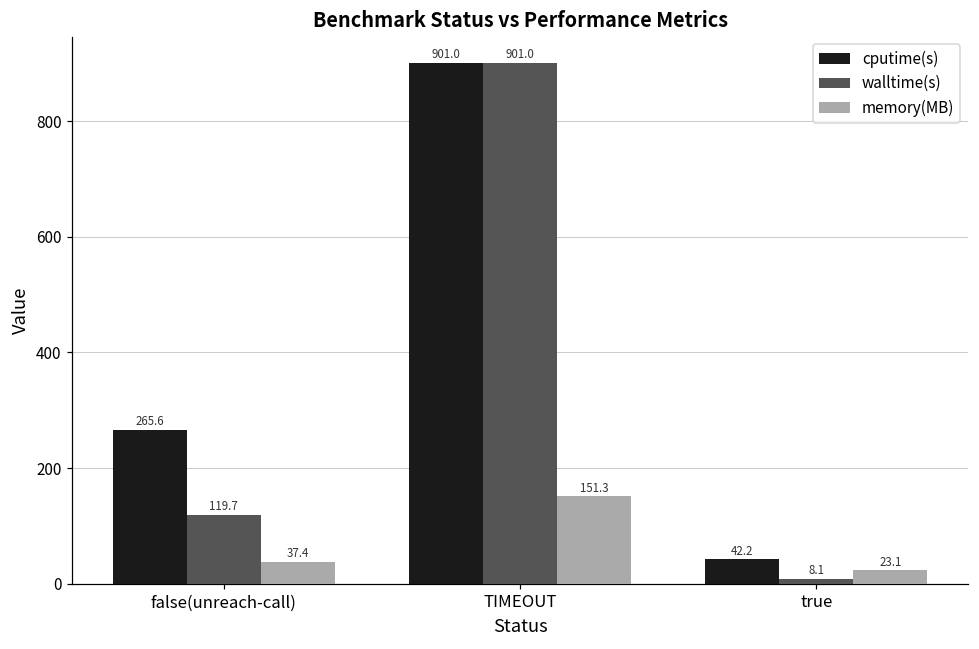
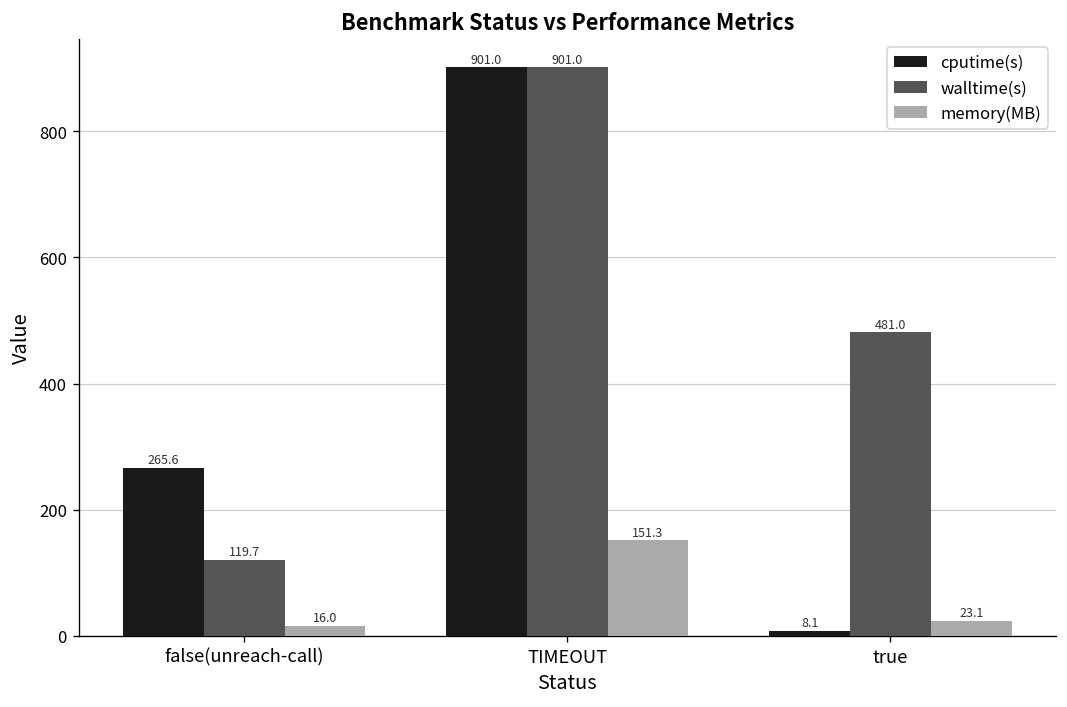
memory(MB), false(unreach-call): 37.4 -> 16.0
cputime(s), true: 42.2 -> 8.1
walltime(s), true: 8.1 -> 481.0
